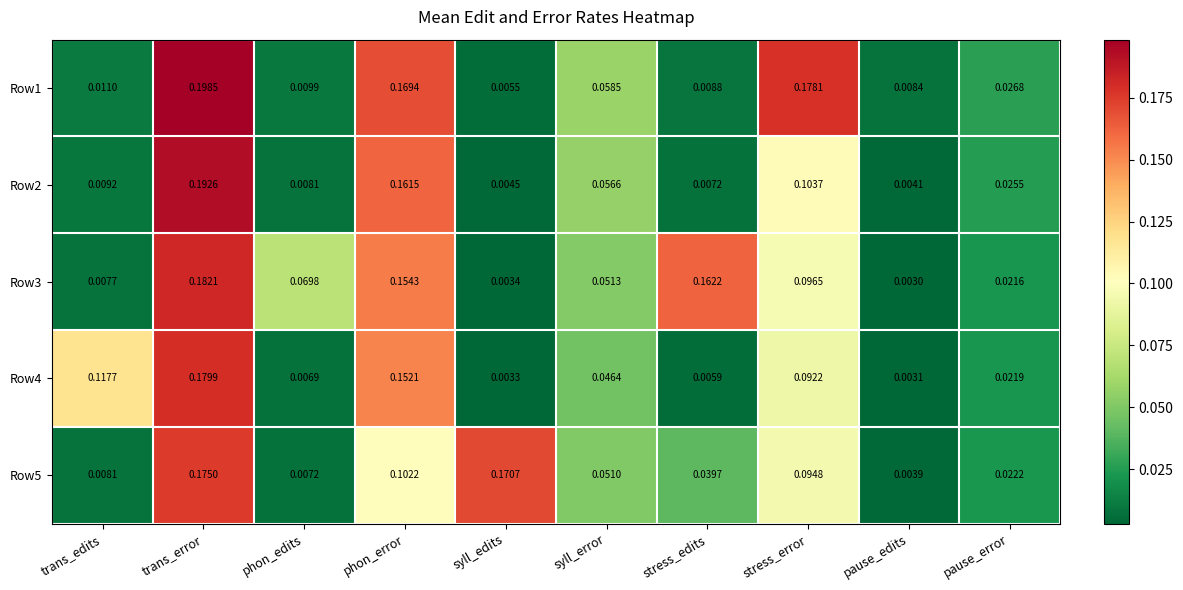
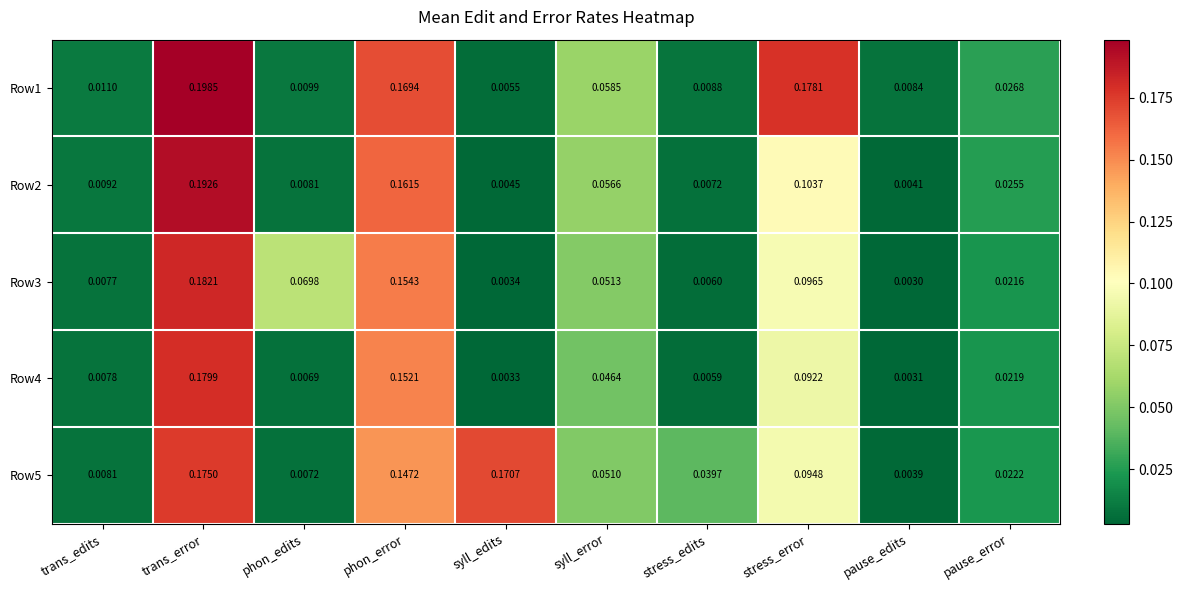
Row3, stress_edits: 0.1622 -> 0.0060
Row4, trans_edits: 0.1177 -> 0.0078
Row5, phon_error: 0.1022 -> 0.1472
